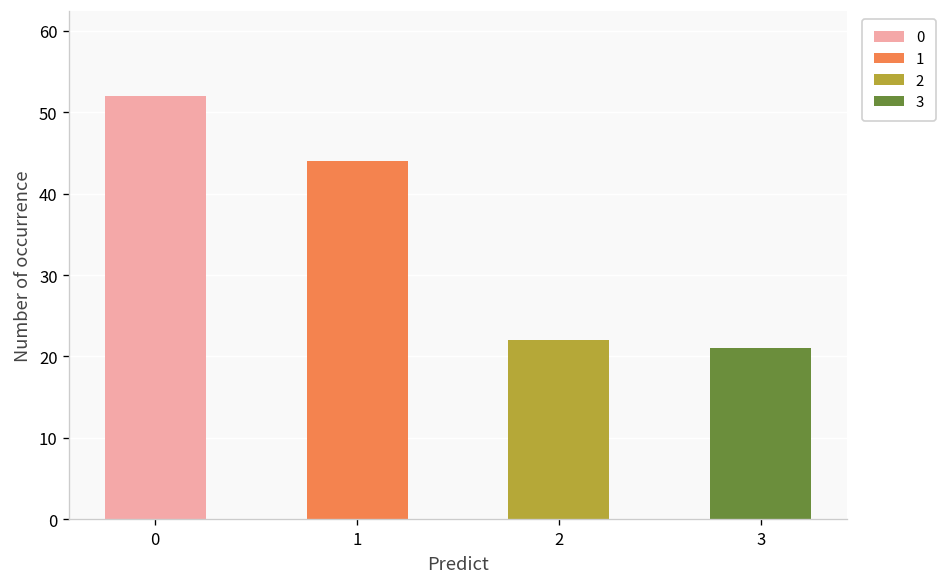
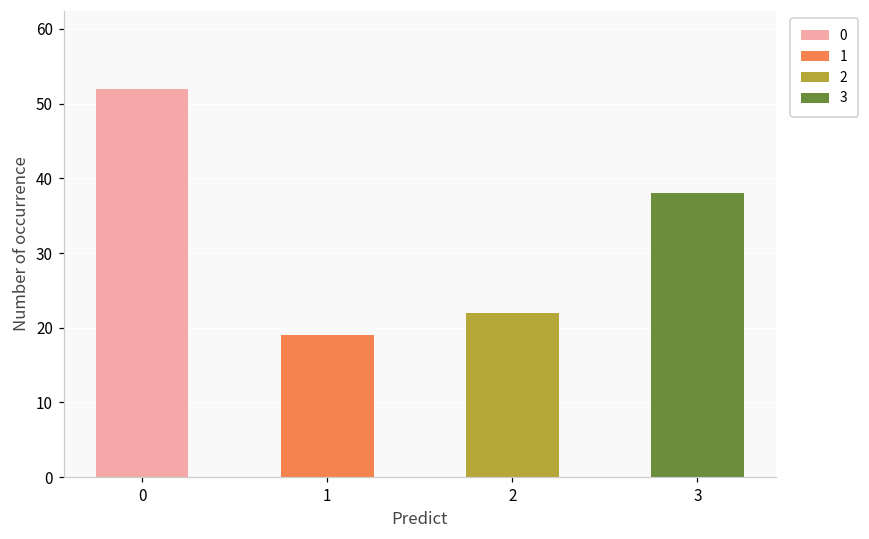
1, 1: 44 -> 19
3, 3: 21 -> 38
